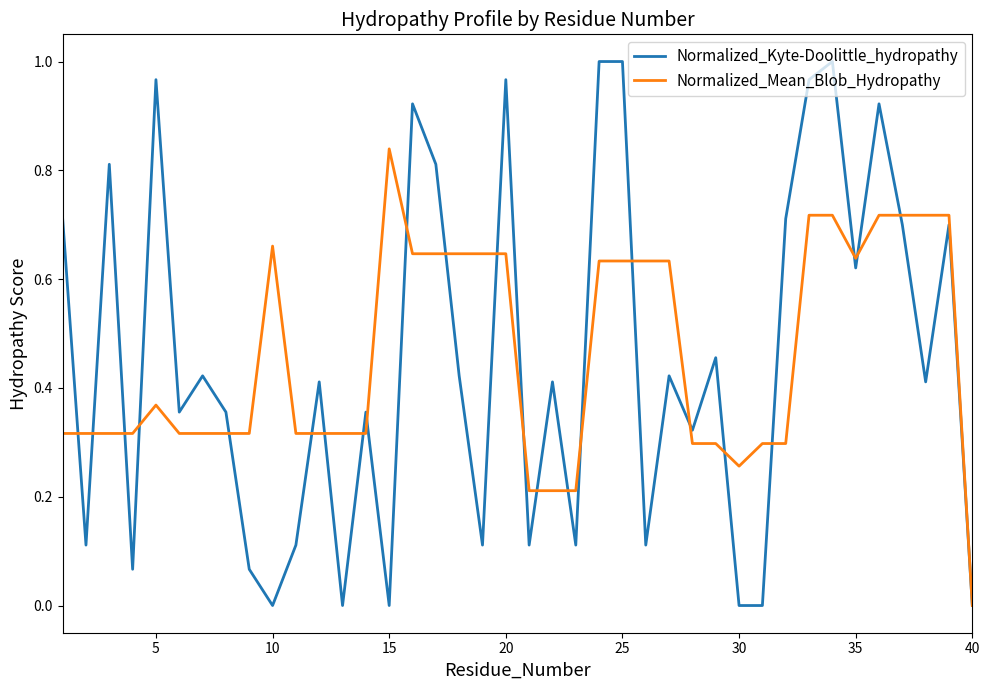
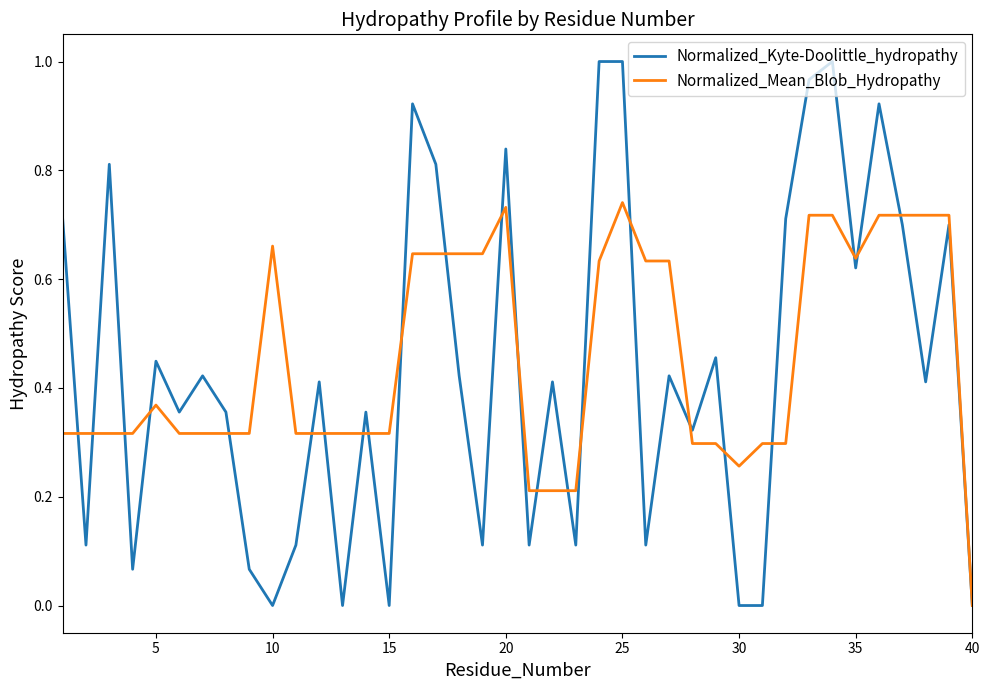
Normalized_Kyte-Doolittle_hydropathy, 5: 0.97 -> 0.45
Normalized_Mean_Blob_Hydropathy, 15: 0.84 -> 0.32
Normalized_Kyte-Doolittle_hydropathy, 20: 0.97 -> 0.84
Normalized_Mean_Blob_Hydropathy, 20: 0.65 -> 0.73
Normalized_Mean_Blob_Hydropathy, 25: 0.63 -> 0.74
